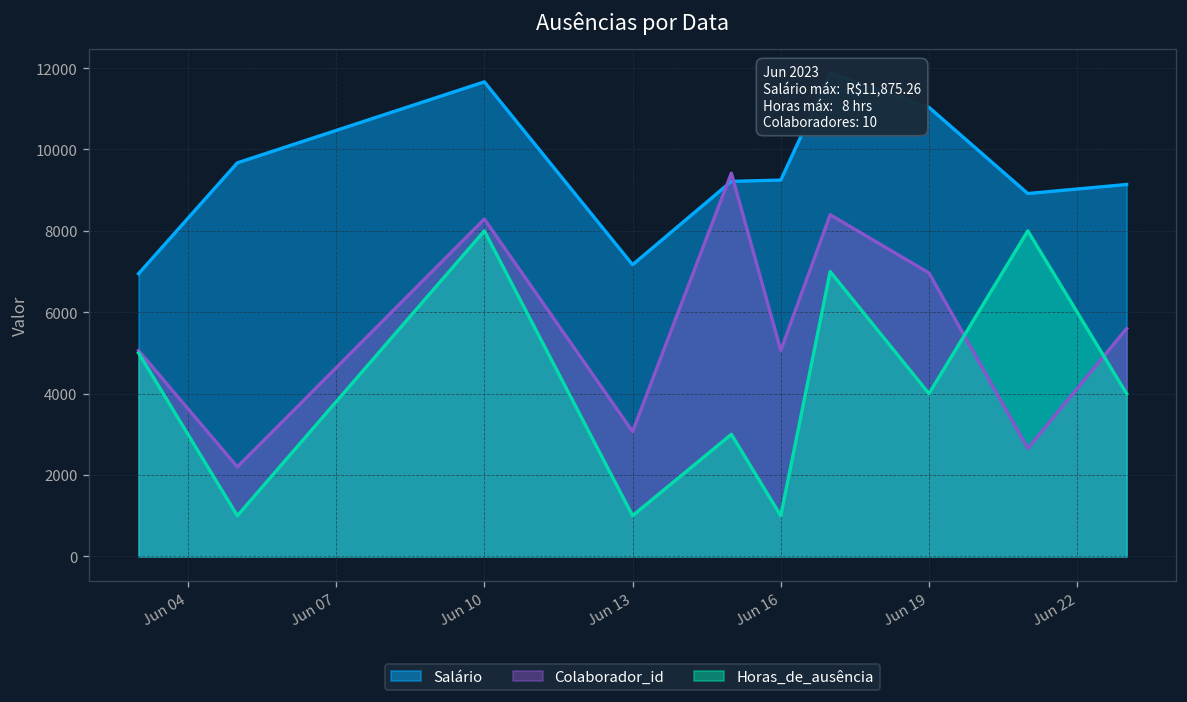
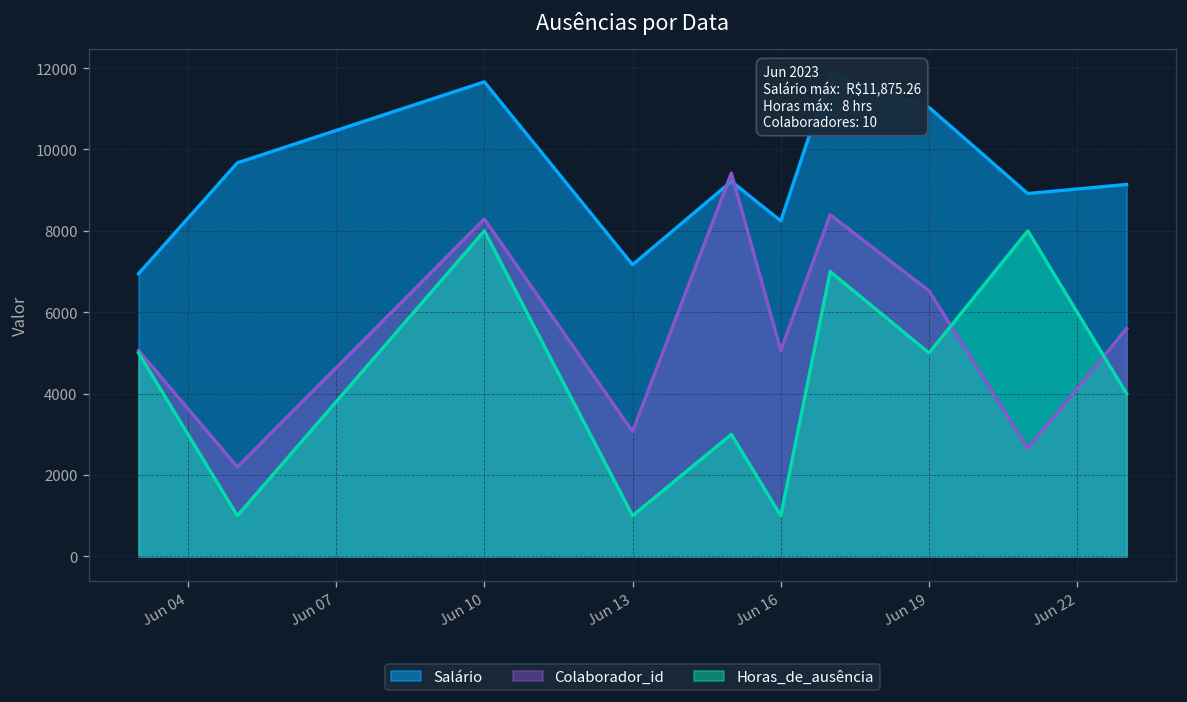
Salário, Jun 16: 9200 -> 8200
Colaborador_id, Jun 19: 7000 -> 6500
Horas_de_ausência, Jun 19: 4000 -> 5000
